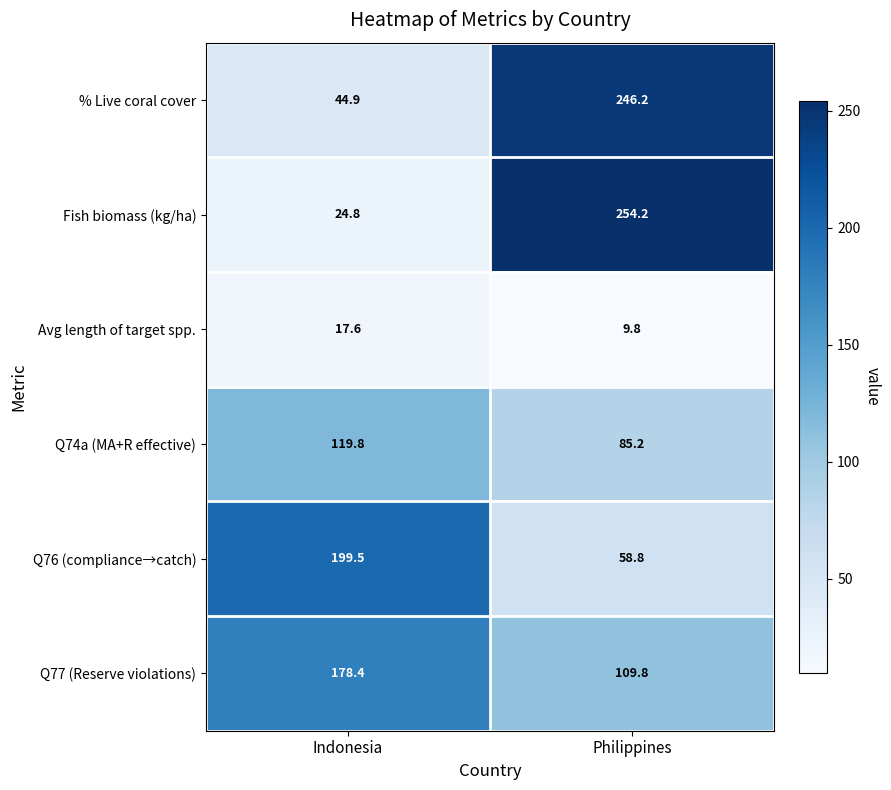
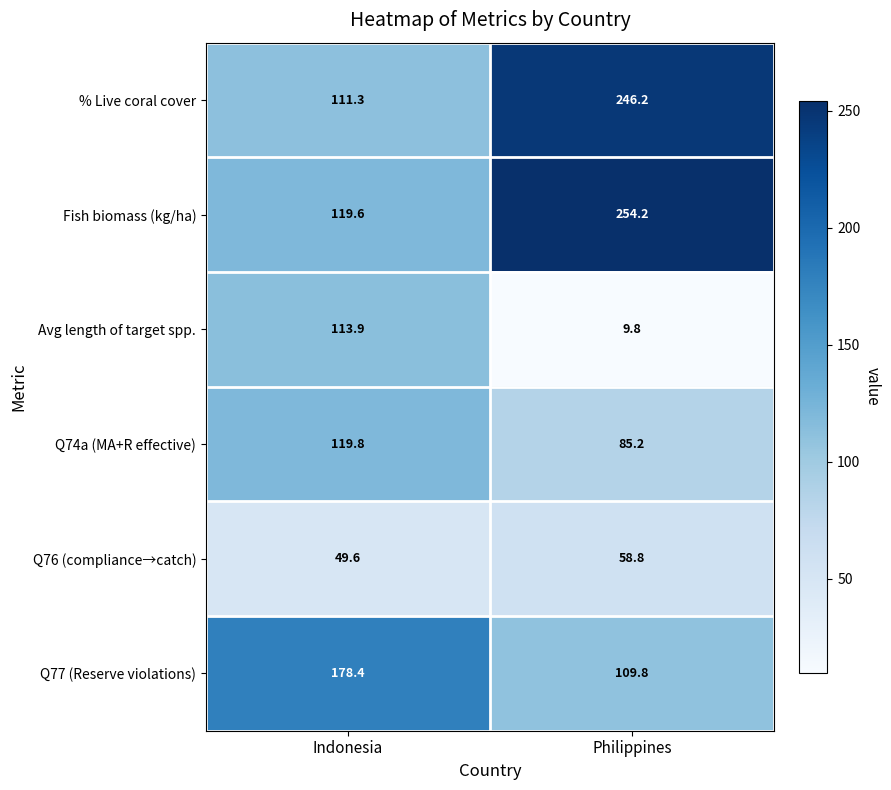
% Live coral cover, Indonesia: 44.9 -> 111.3
Fish biomass (kg/ha), Indonesia: 24.8 -> 119.6
Avg length of target spp., Indonesia: 17.6 -> 113.9
Q76 (compliance→catch), Indonesia: 199.5 -> 49.6
